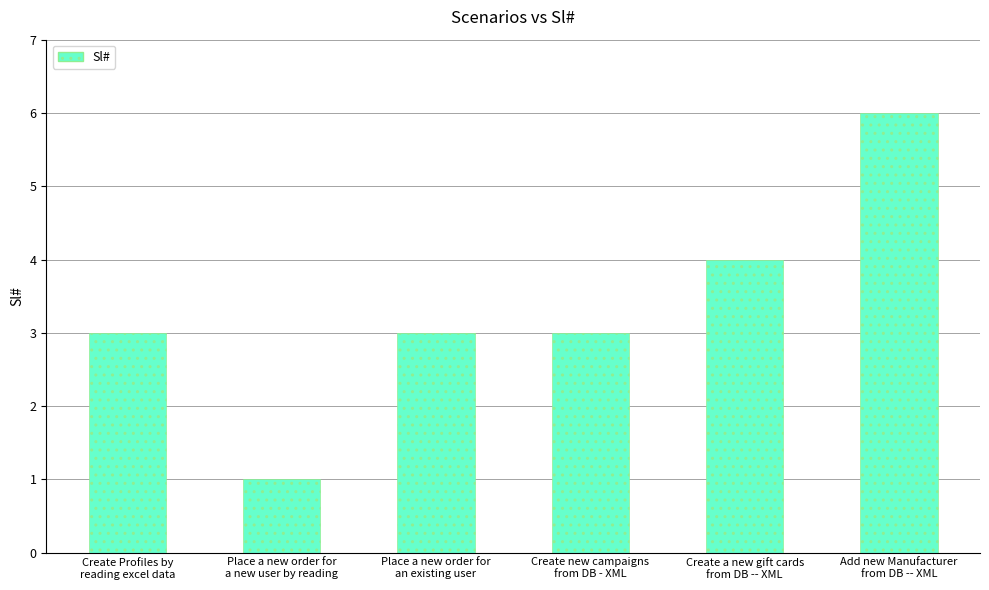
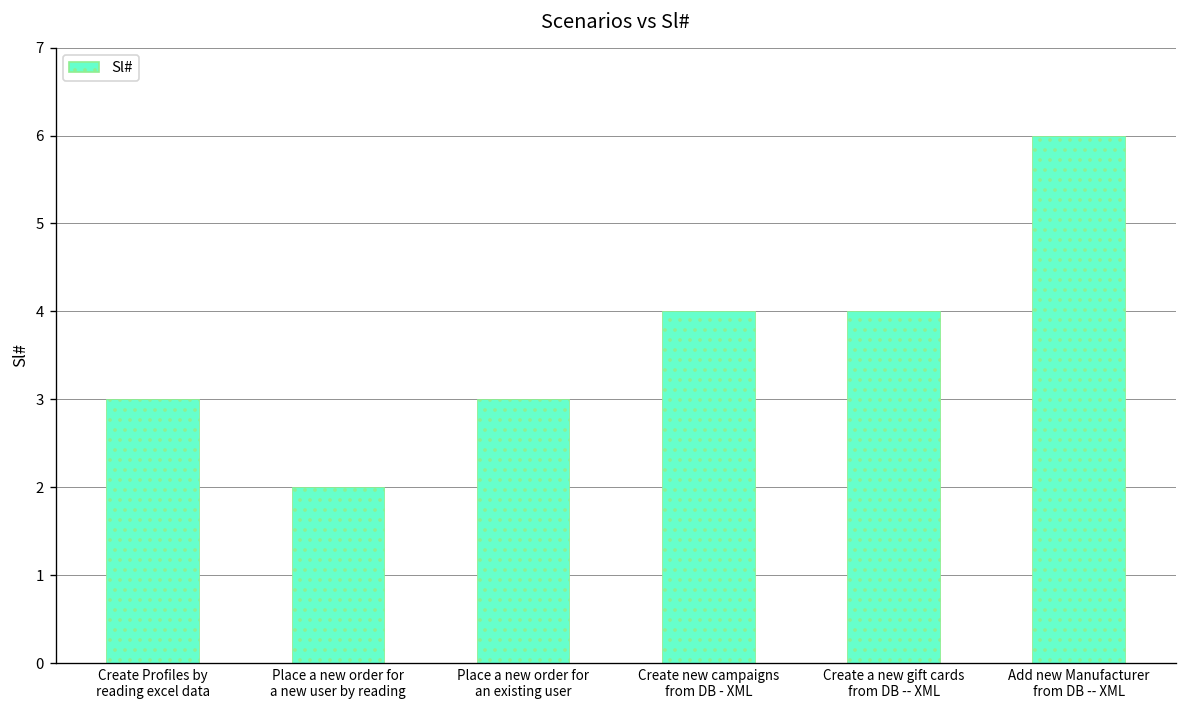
Place a new order for a new user by reading: 1 -> 2
Create new campaigns from DB - XML: 3 -> 4
